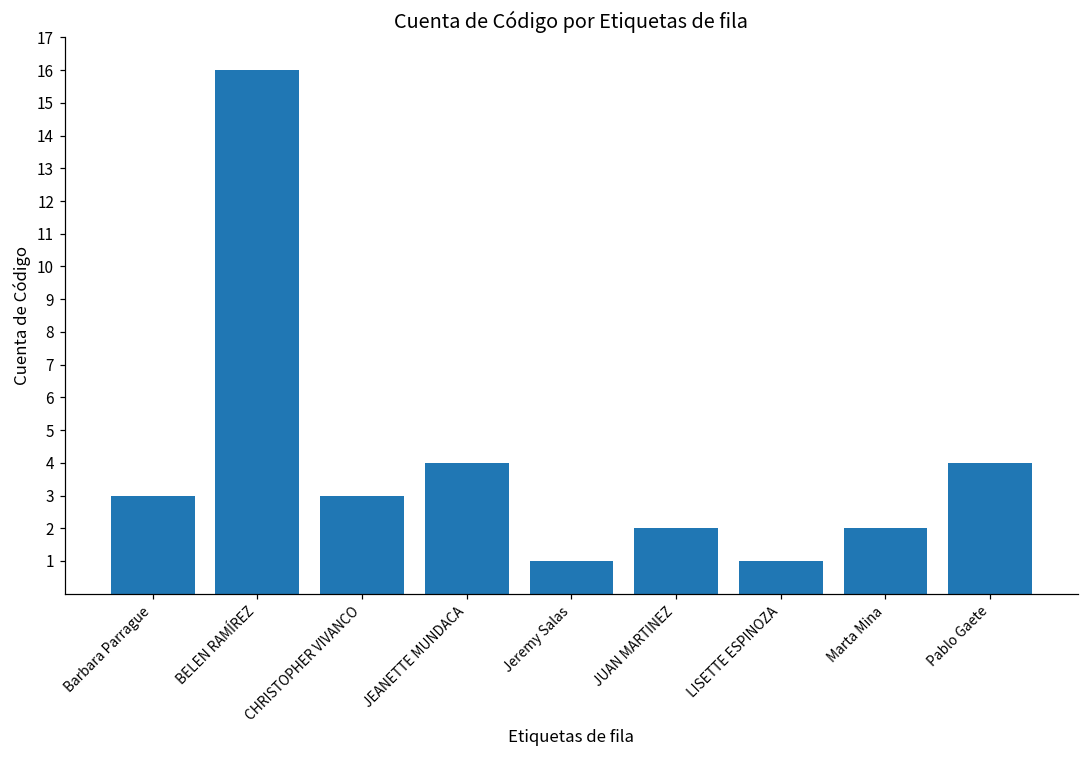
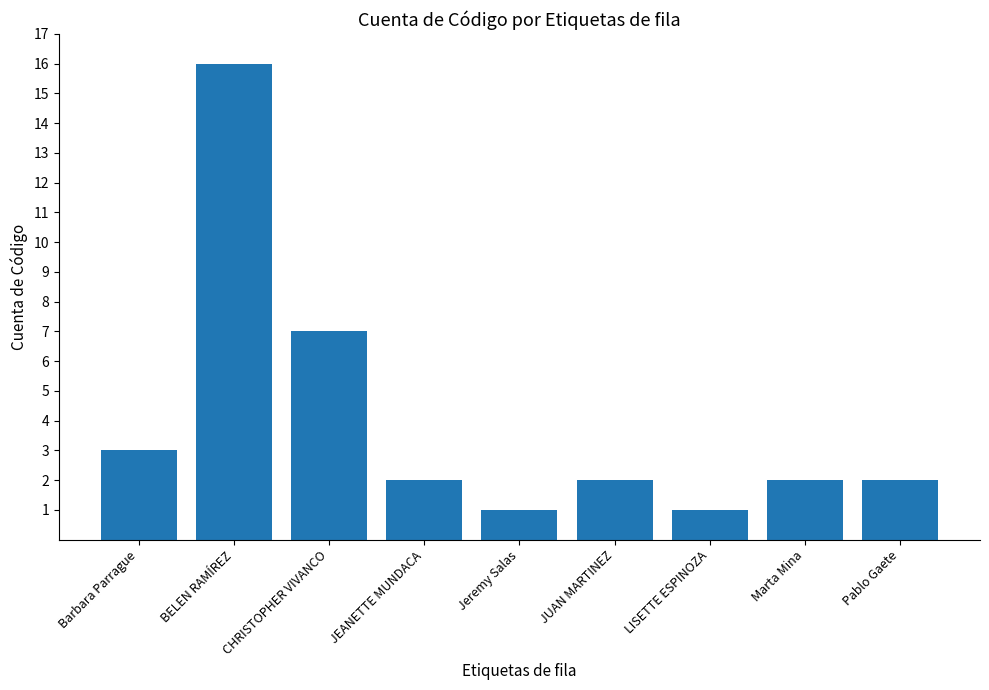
CHRISTOPHER VIVANCO: 3 -> 7
JEANETTE MUNDACA: 4 -> 2
Pablo Gaete: 4 -> 2
